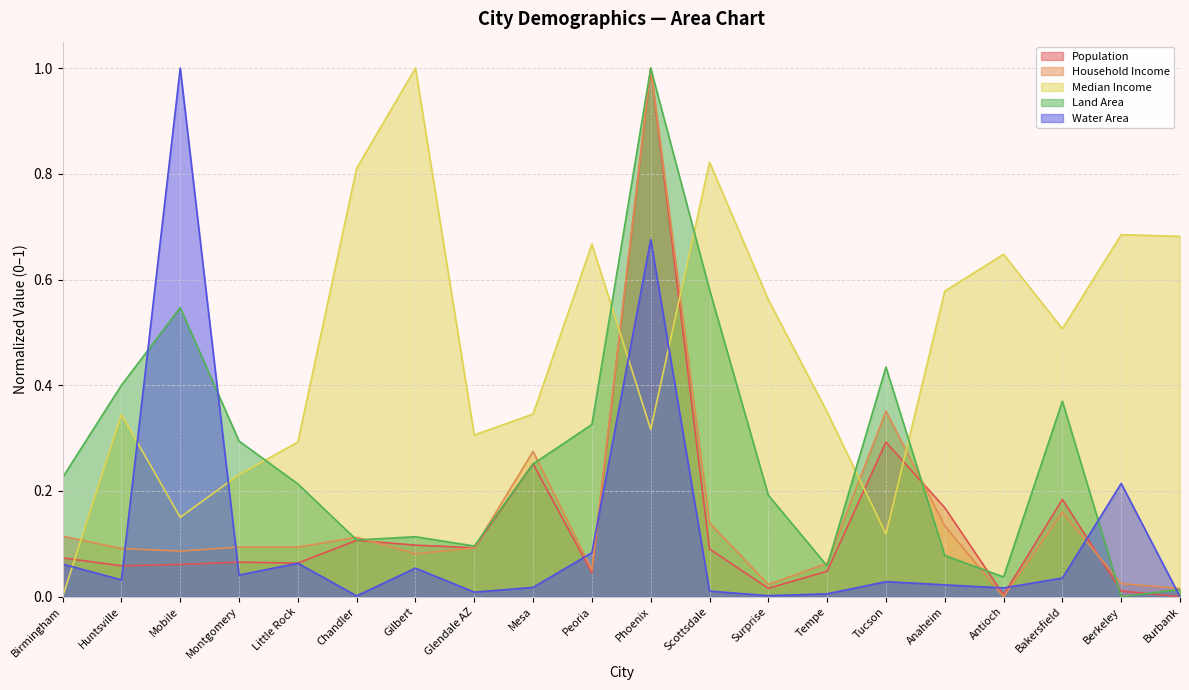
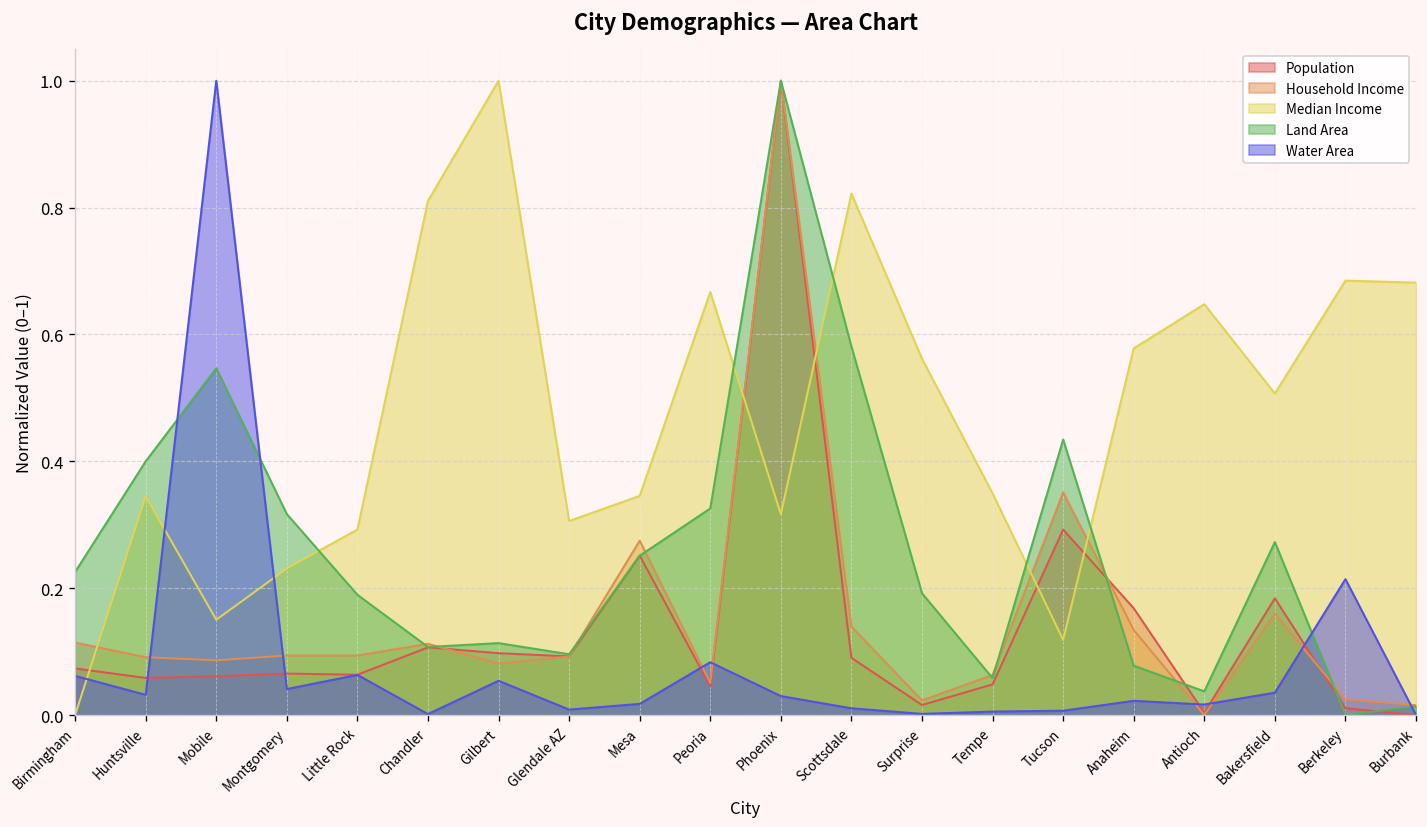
Land Area, Montgomery: 0.29 -> 0.32
Land Area, Little Rock: 0.21 -> 0.19
Water Area, Phoenix: 0.68 -> 0.03
Water Area, Tucson: 0.03 -> 0.01
Land Area, Bakersfield: 0.37 -> 0.27
